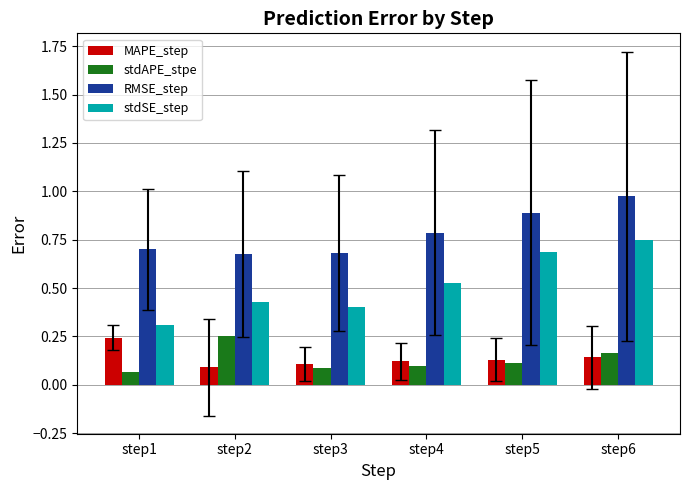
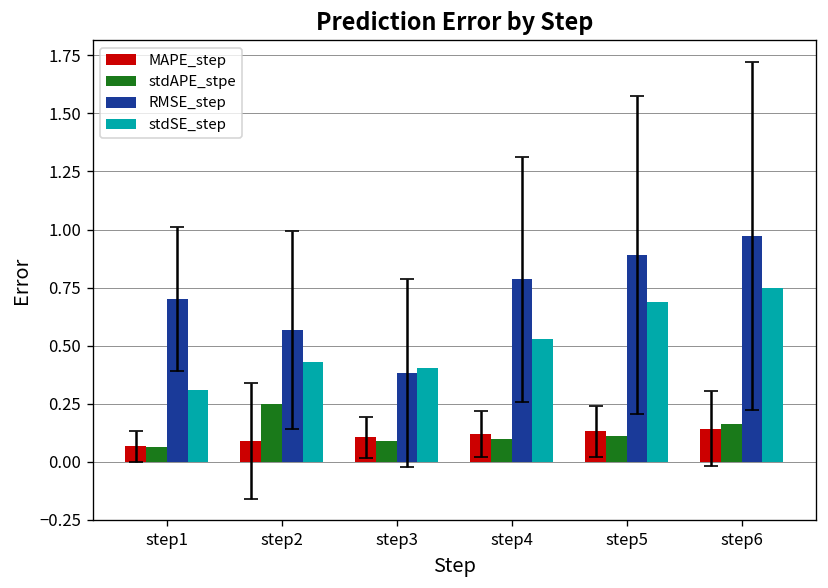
MAPE_step, step1: 0.24 -> 0.07
RMSE_step, step2: 0.68 -> 0.57
RMSE_step, step3: 0.68 -> 0.38
